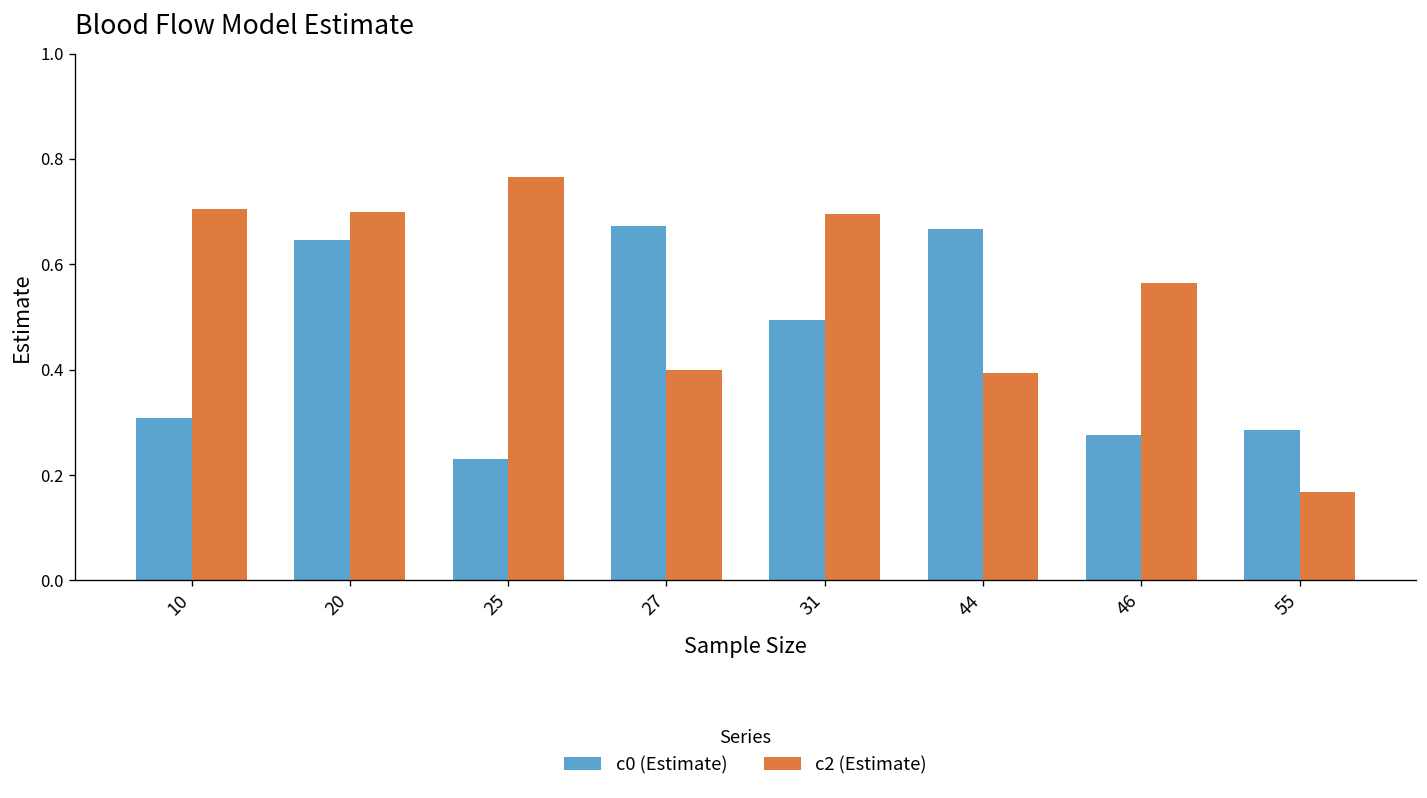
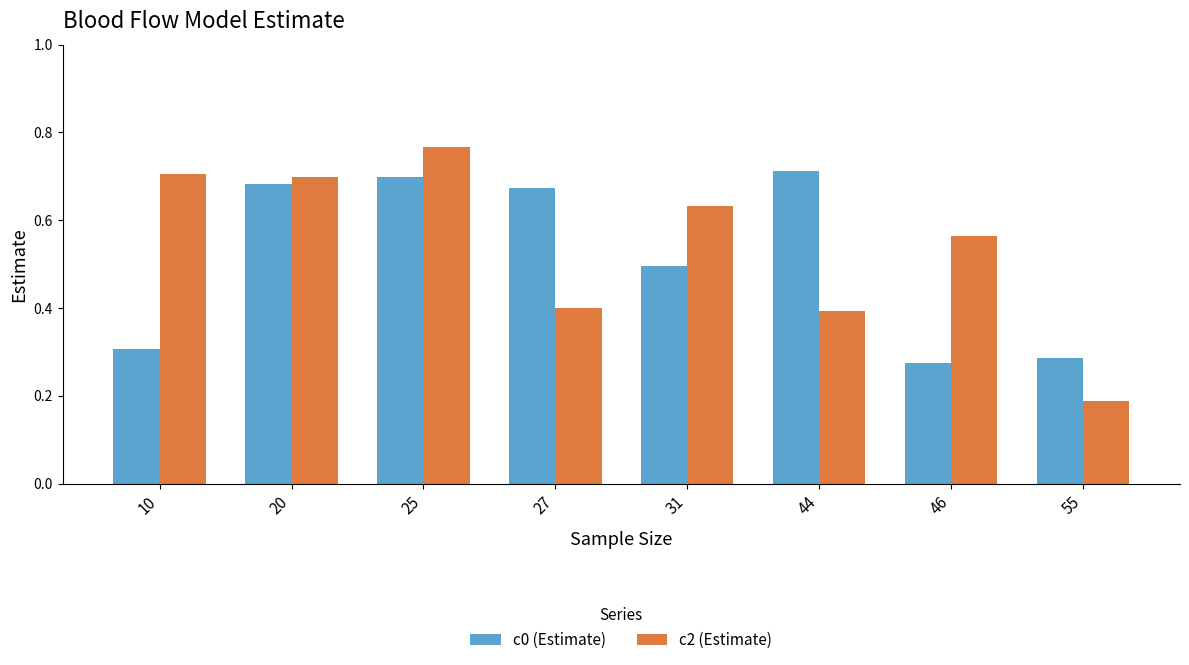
c0 (Estimate), 20: 0.65 -> 0.68
c0 (Estimate), 25: 0.23 -> 0.70
c2 (Estimate), 31: 0.70 -> 0.63
c0 (Estimate), 44: 0.67 -> 0.71
c2 (Estimate), 55: 0.17 -> 0.19
